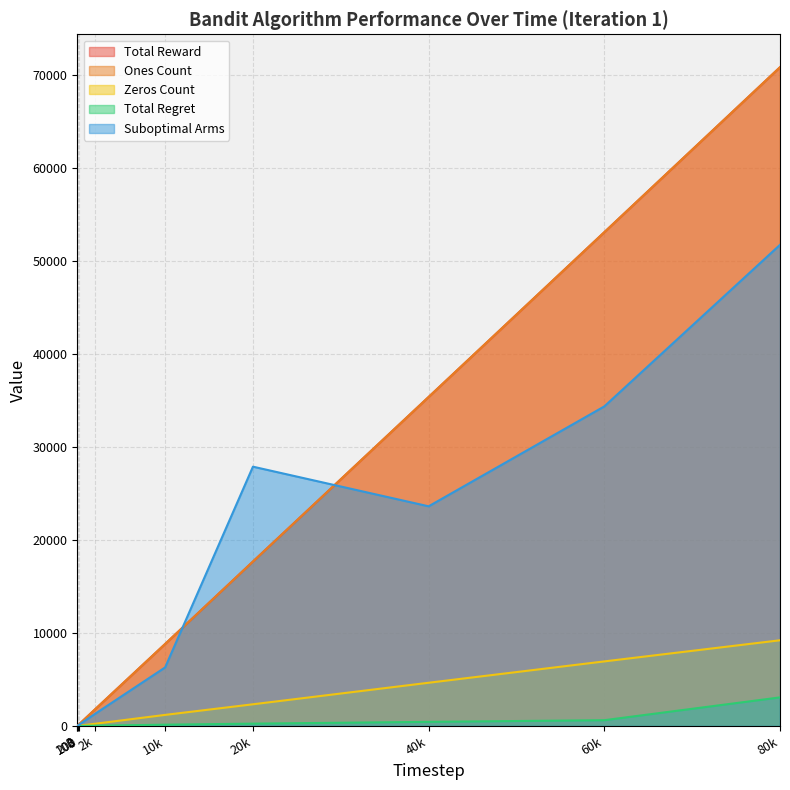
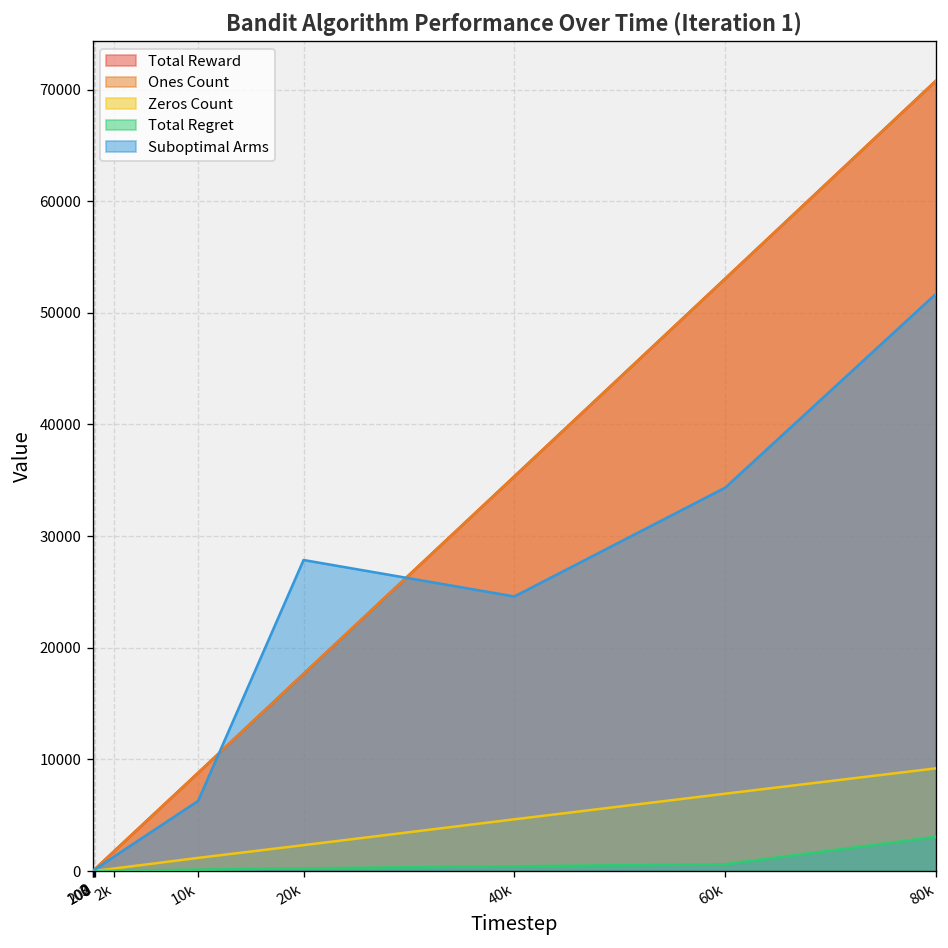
Suboptimal Arms, 40k: 24000 -> 25000
